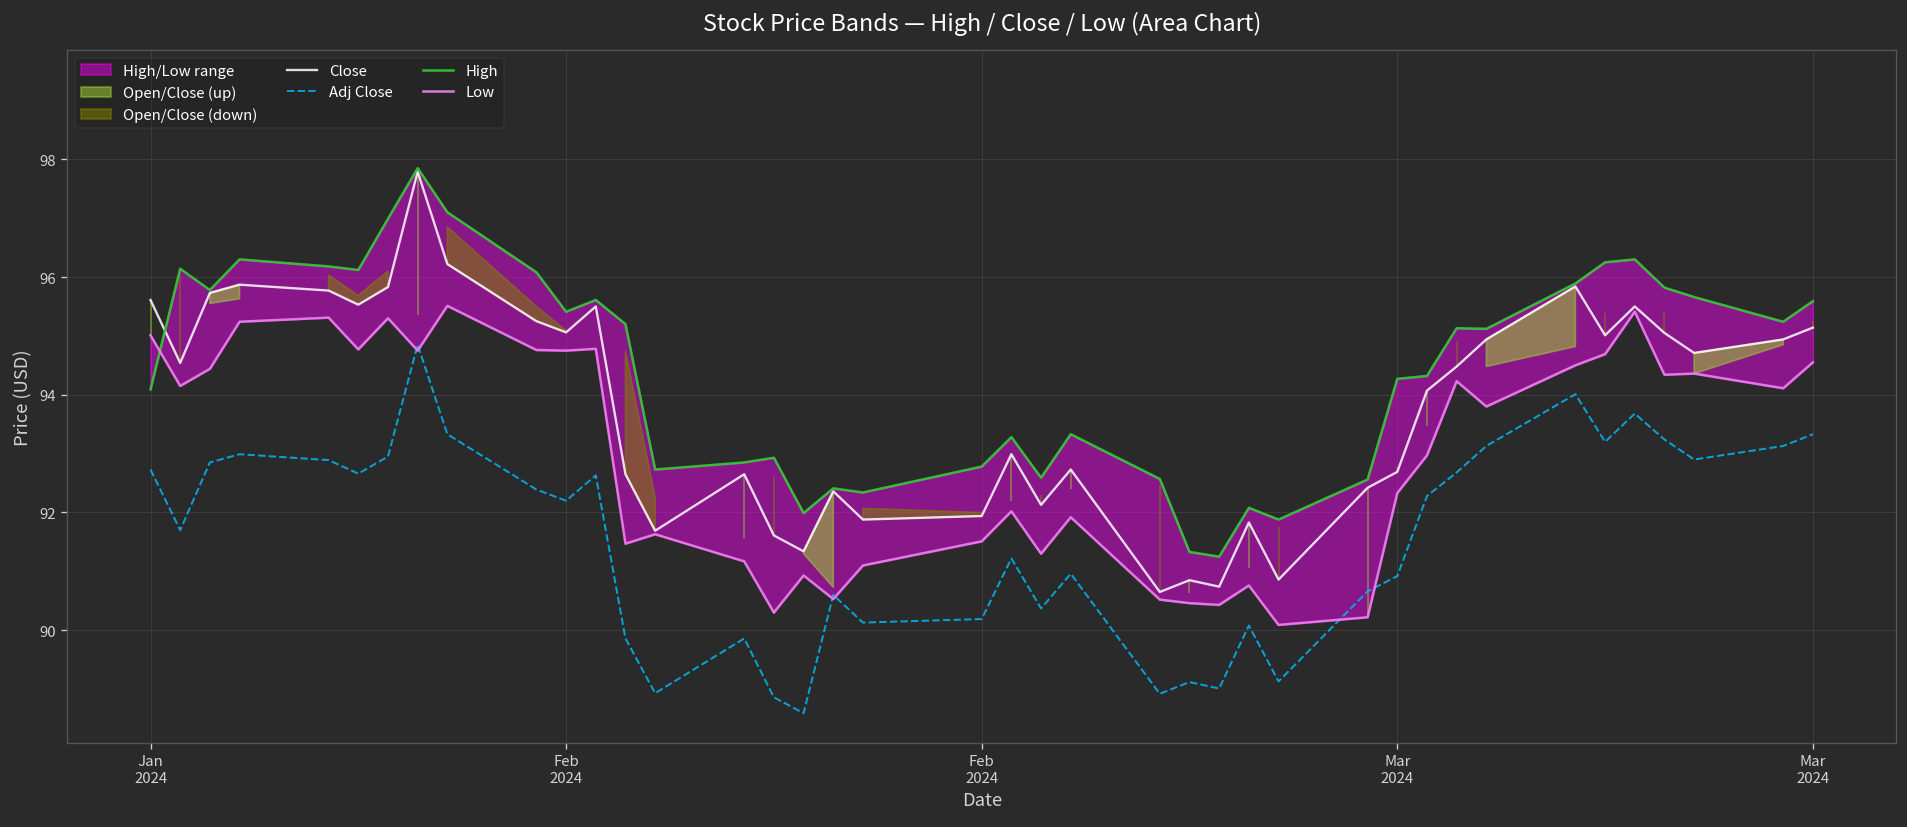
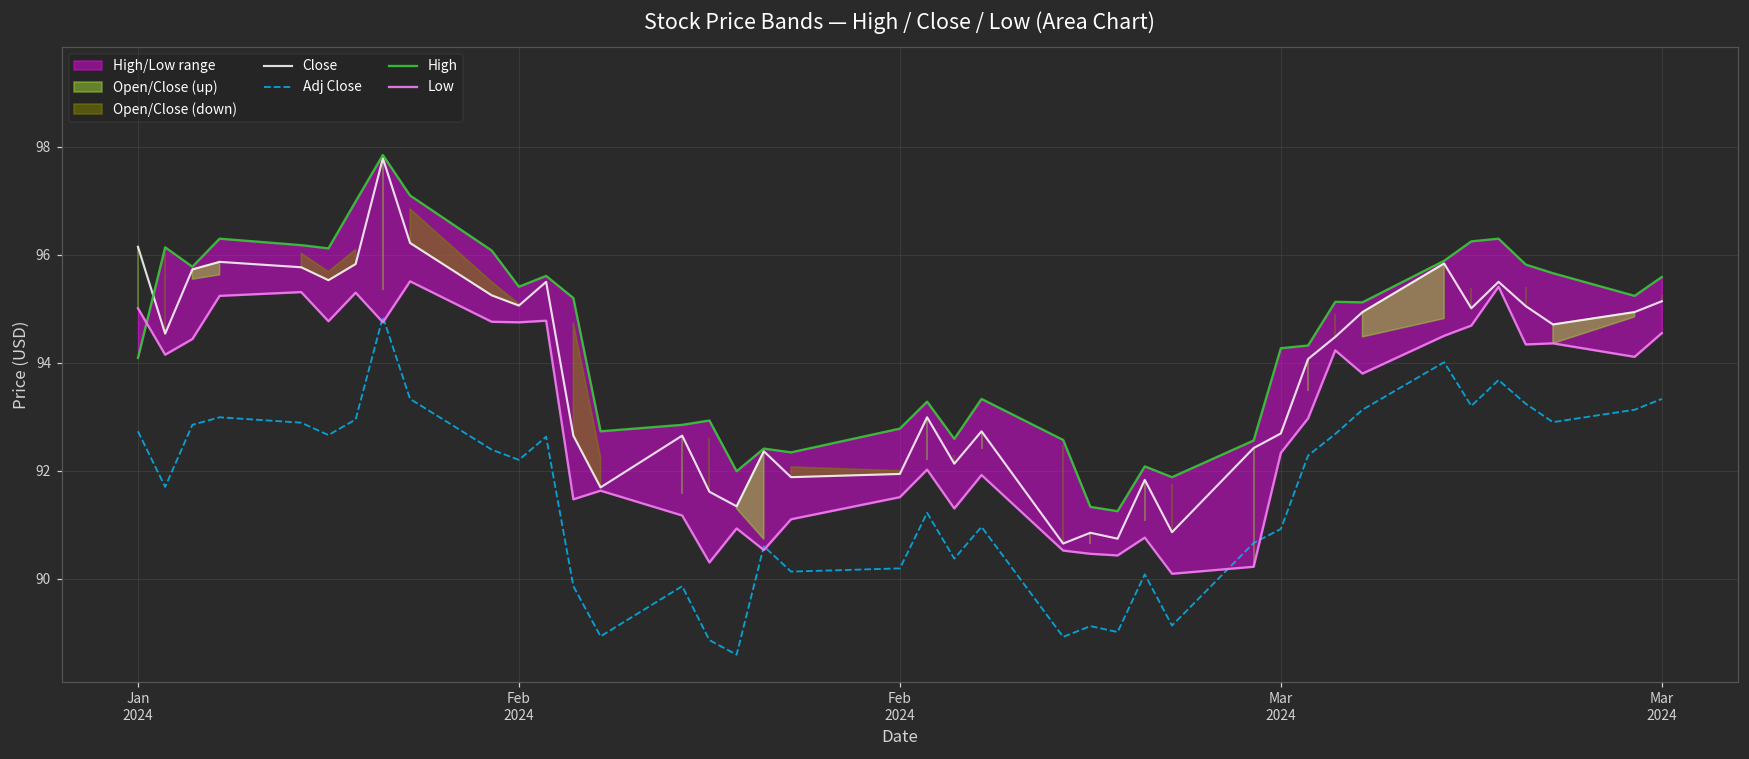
Close, Jan 2024: 95.6 -> 96.2
